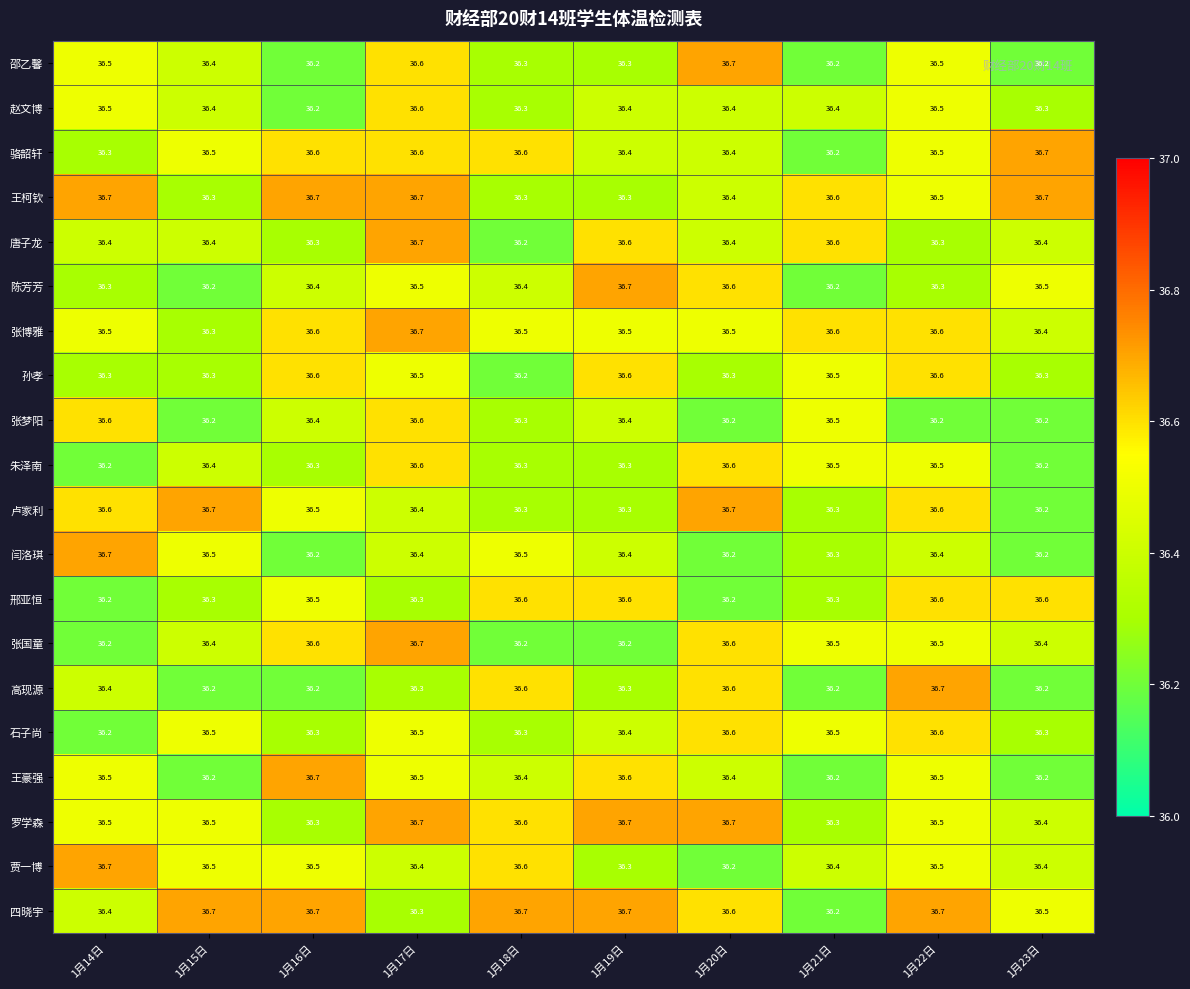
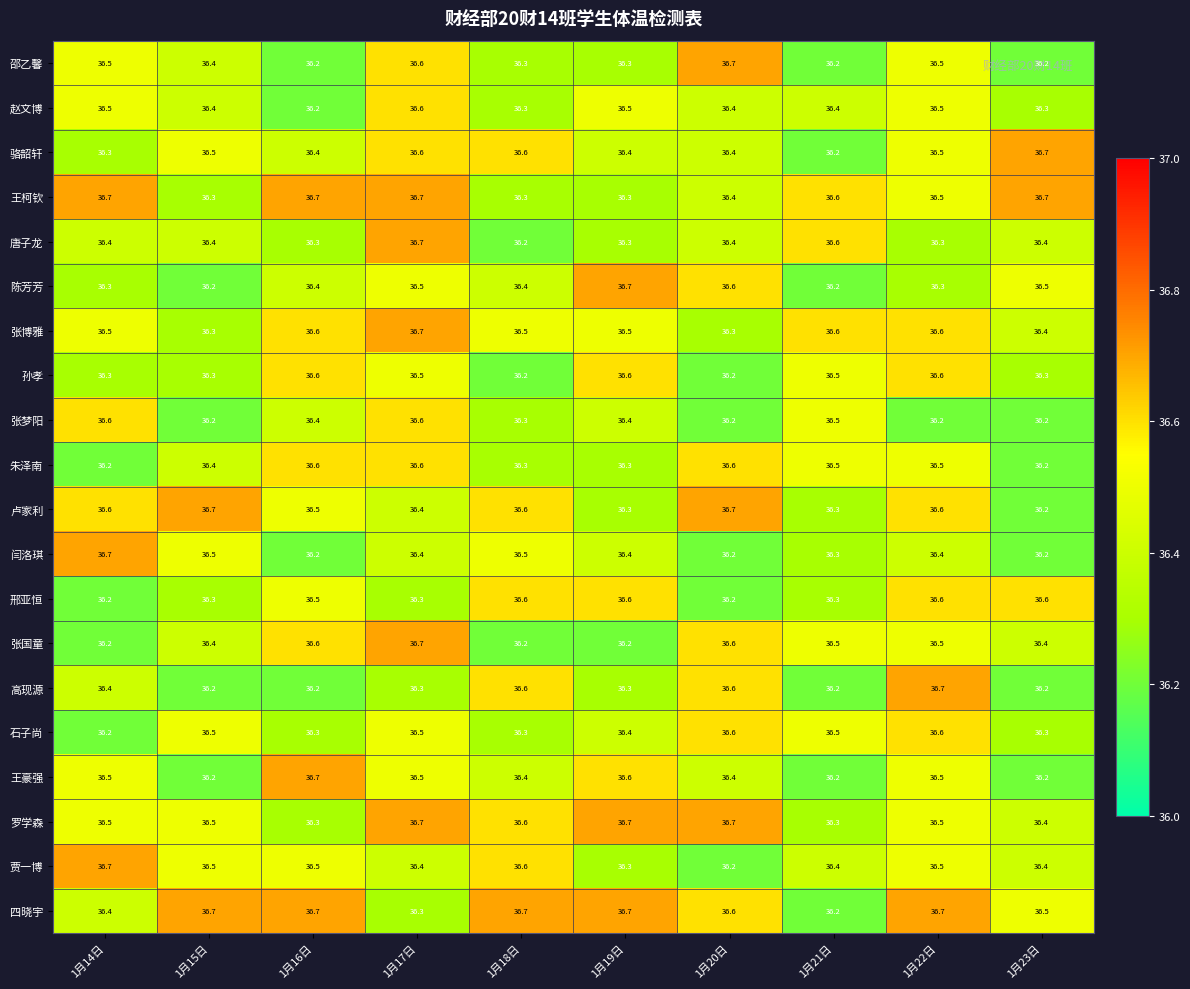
赵文博, 1月19日: 36.4 -> 36.5
骆韶轩, 1月16日: 36.6 -> 36.4
唐子龙, 1月19日: 36.6 -> 36.3
张博雅, 1月20日: 36.5 -> 36.3
孙孝, 1月20日: 36.3 -> 36.2
朱泽南, 1月16日: 36.3 -> 36.6
卢家利, 1月18日: 36.3 -> 36.6
